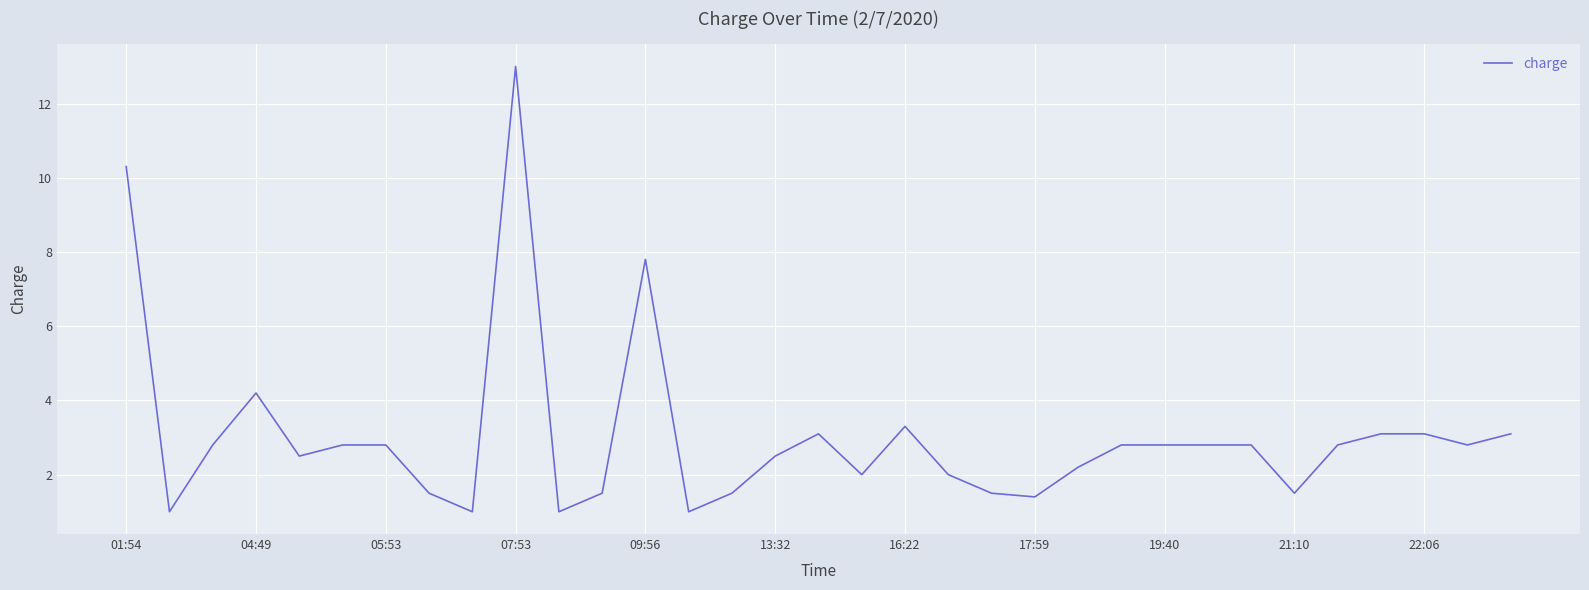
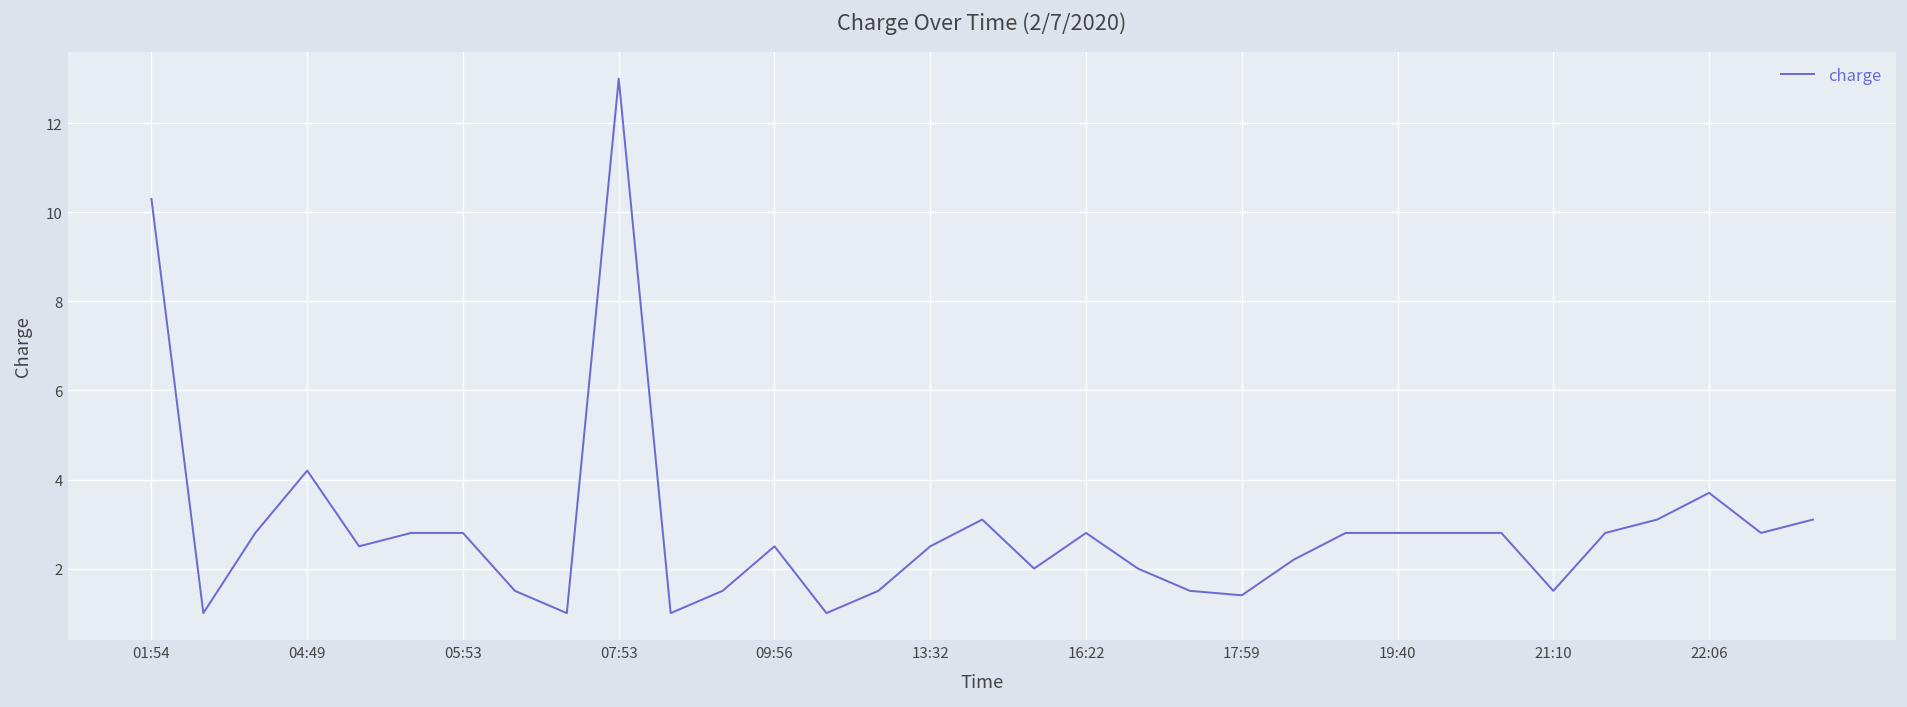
09:56: 7.8 -> 2.5
16:22: 3.3 -> 2.8
22:06: 3.1 -> 3.7
